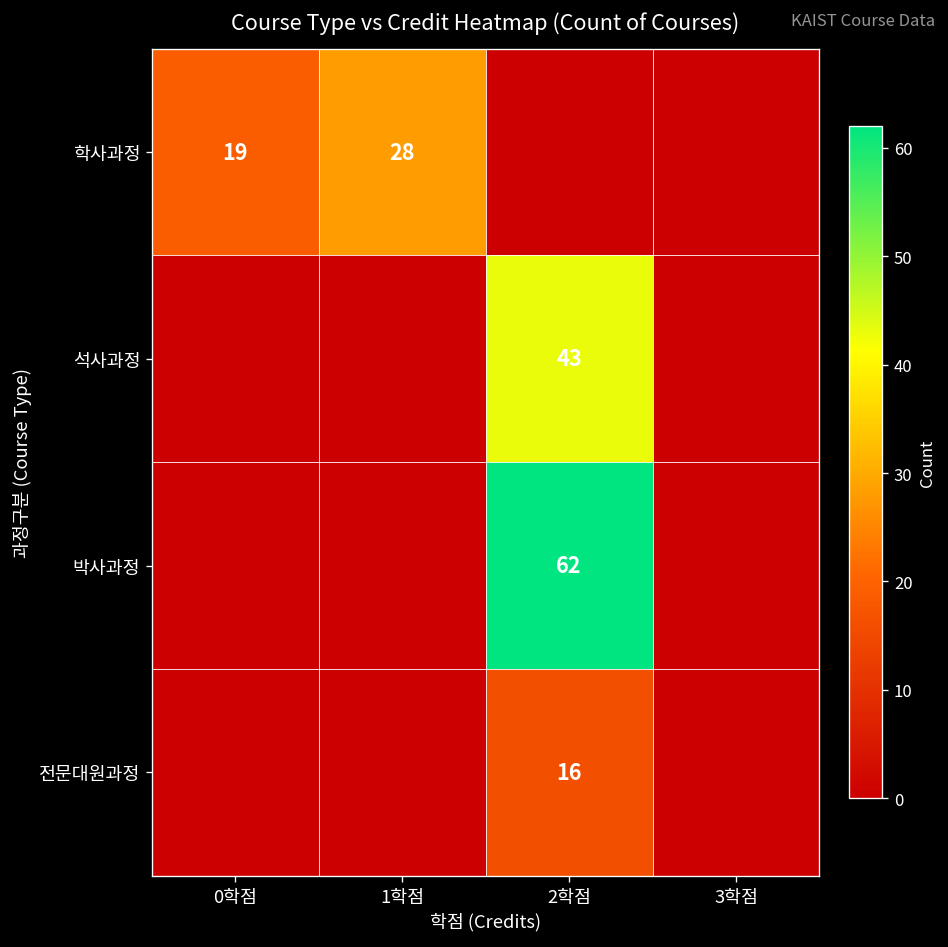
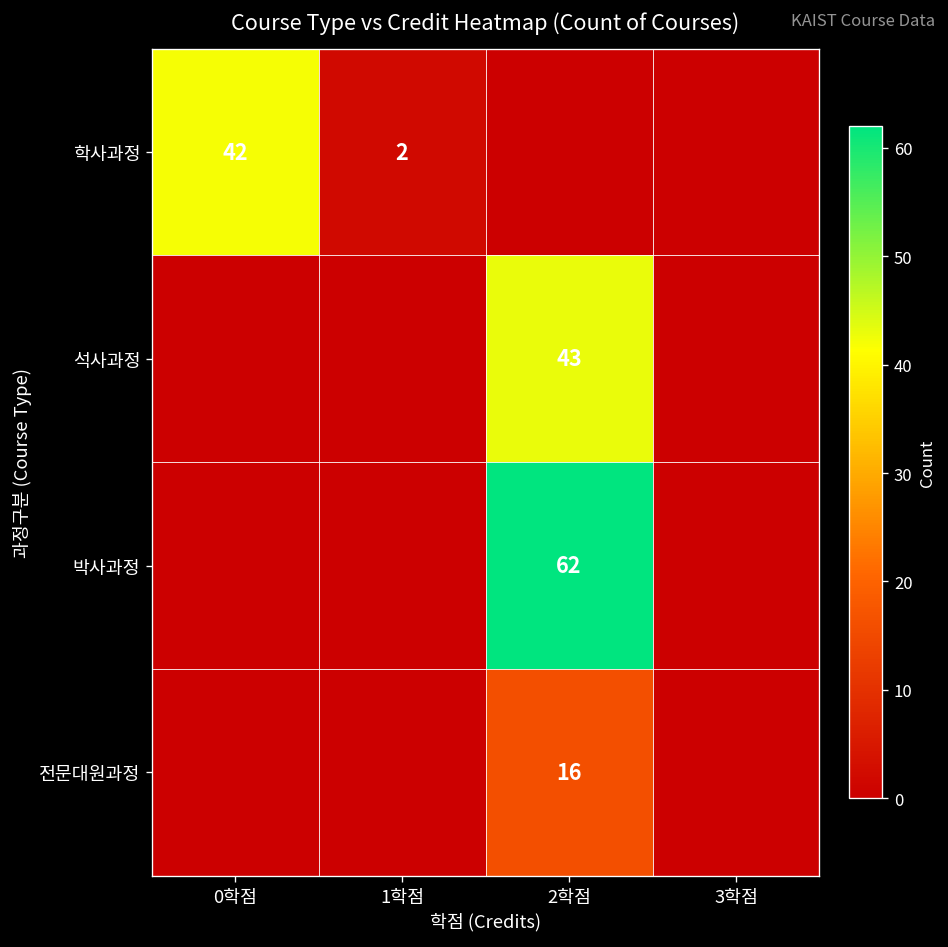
학사과정, 0학점: 19 -> 42
학사과정, 1학점: 28 -> 2
